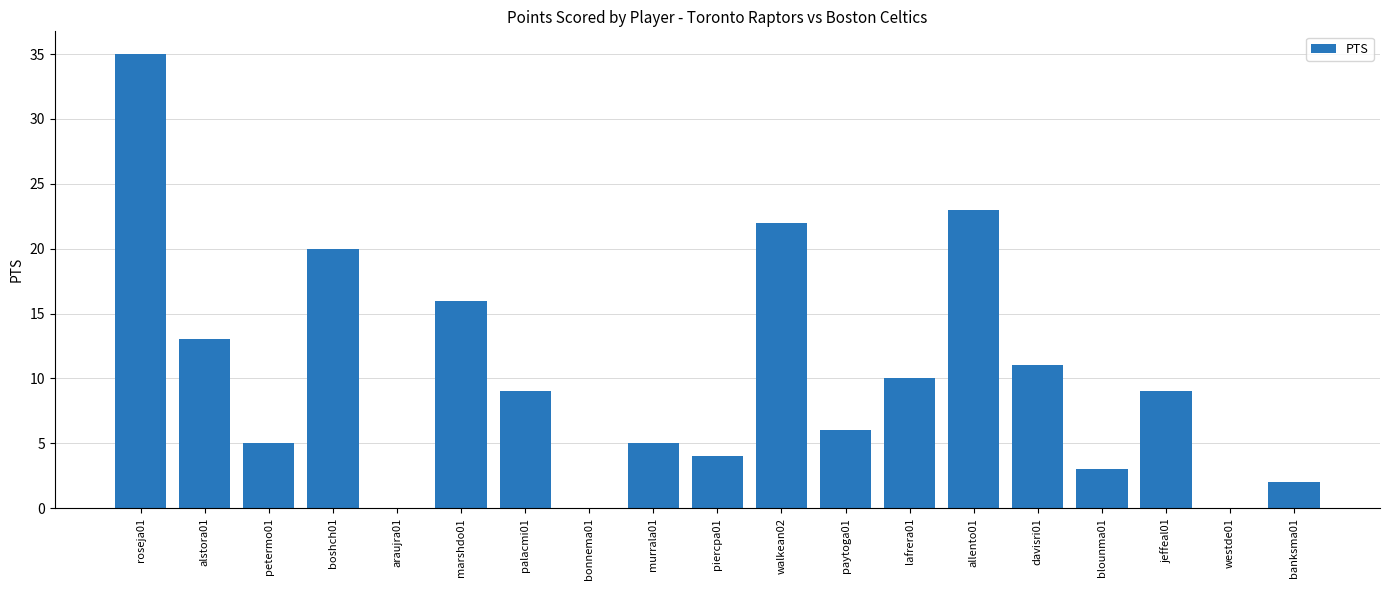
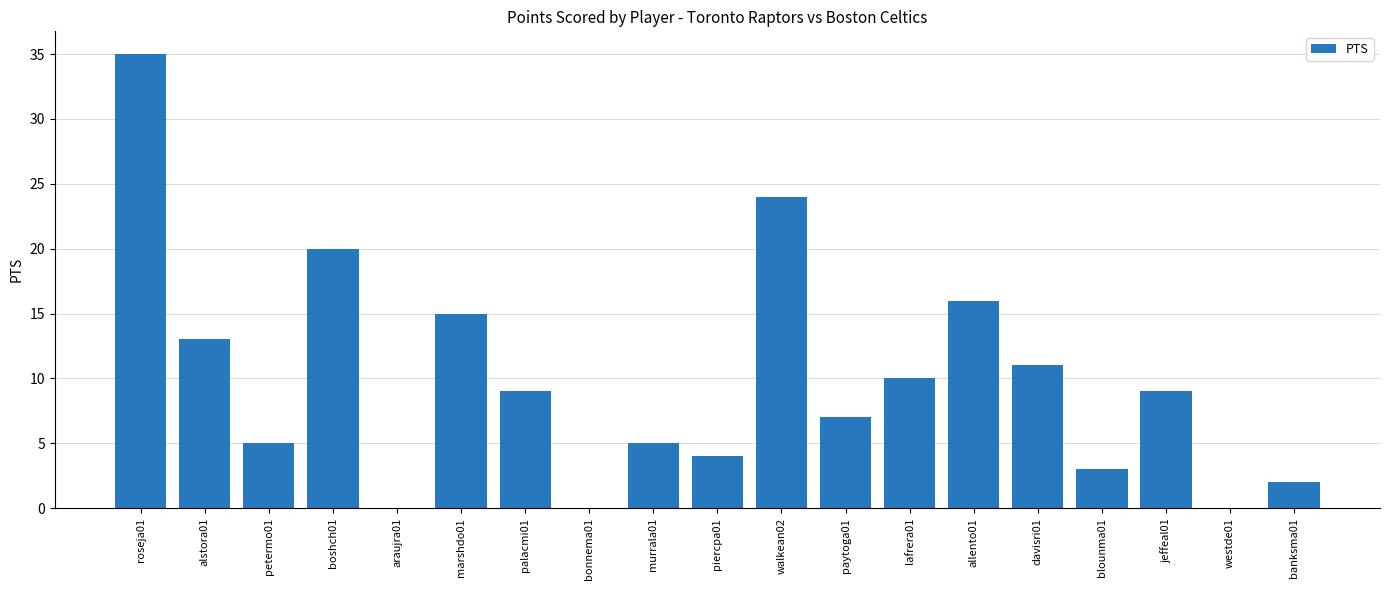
marshdo01: 16 -> 15
walkean02: 22 -> 24
paytoga01: 6 -> 7
allento01: 23 -> 16
